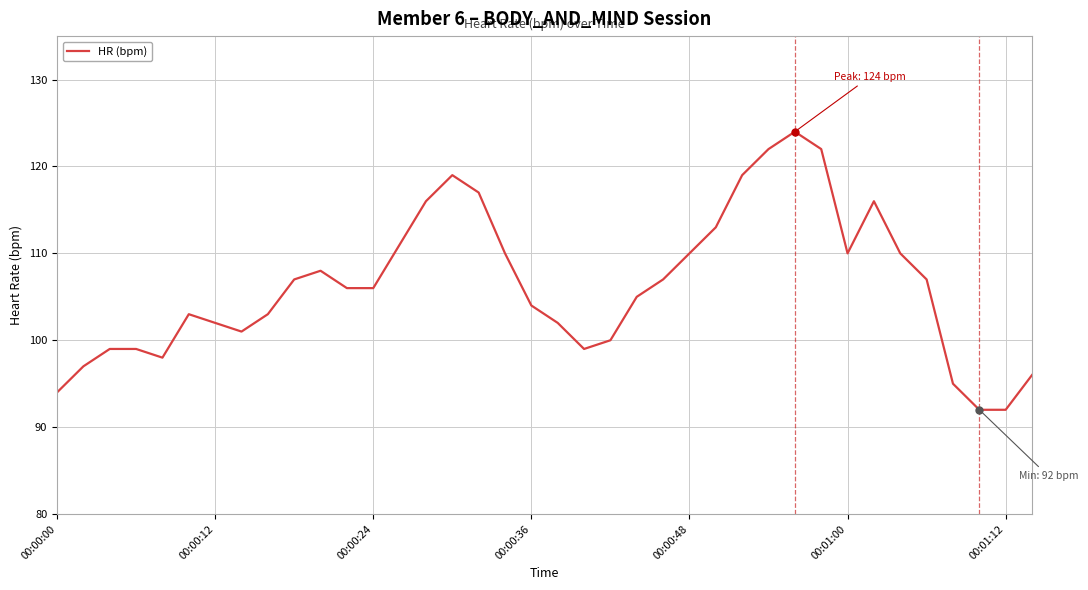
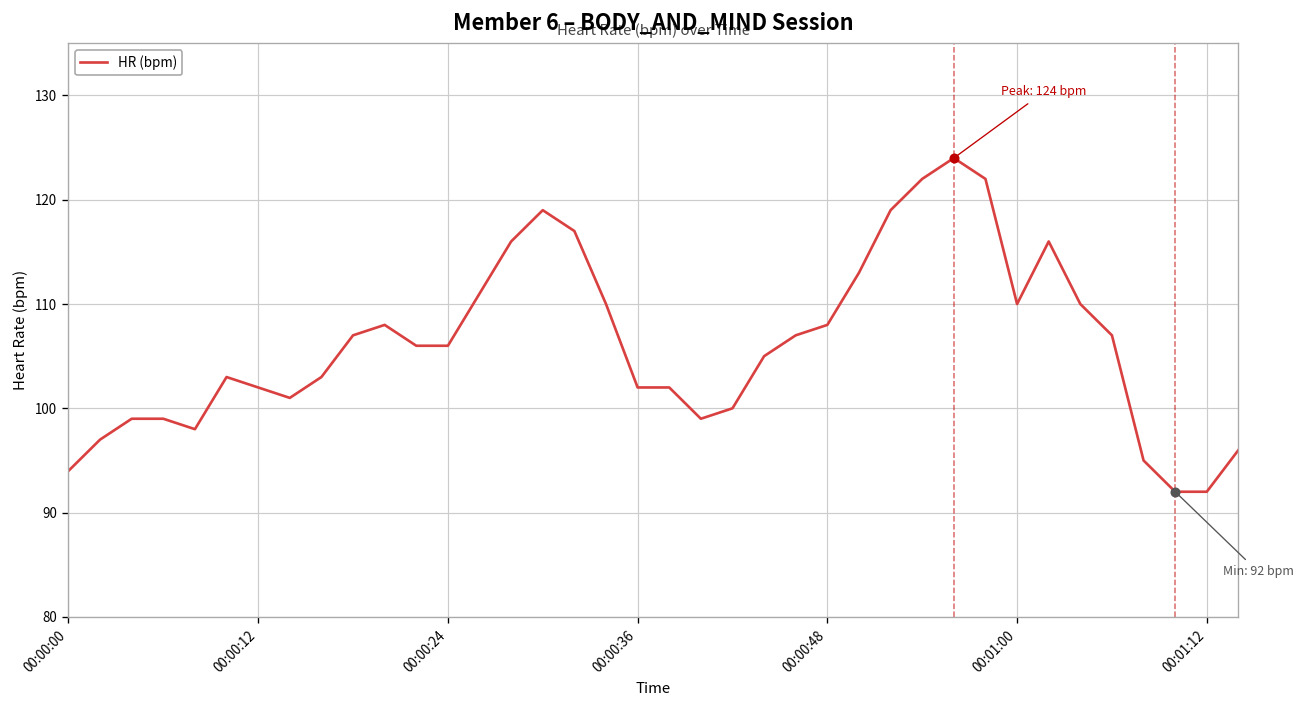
HR (bpm), 00:00:36: 104 -> 102
HR (bpm), 00:00:48: 110 -> 108
